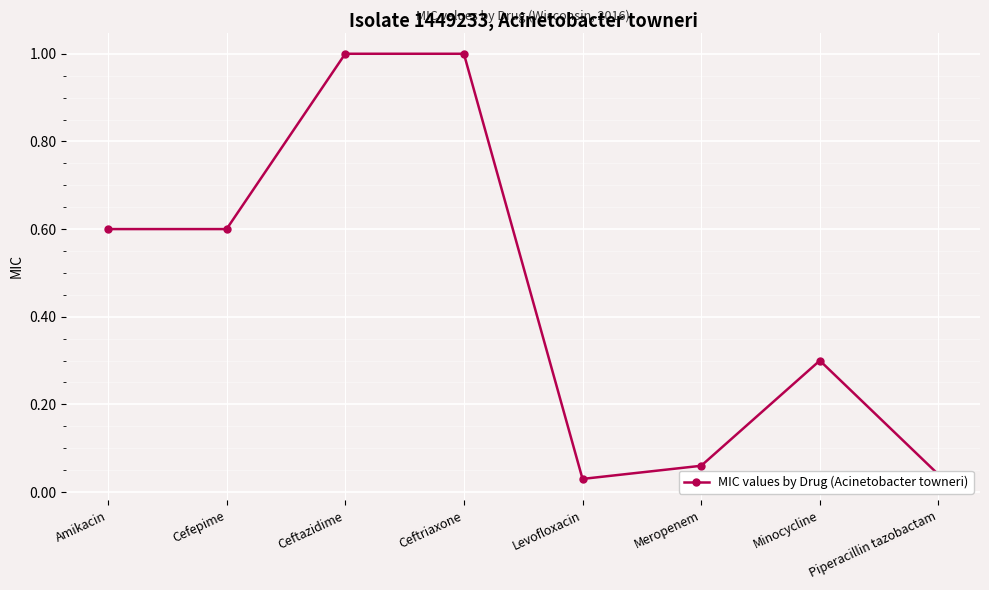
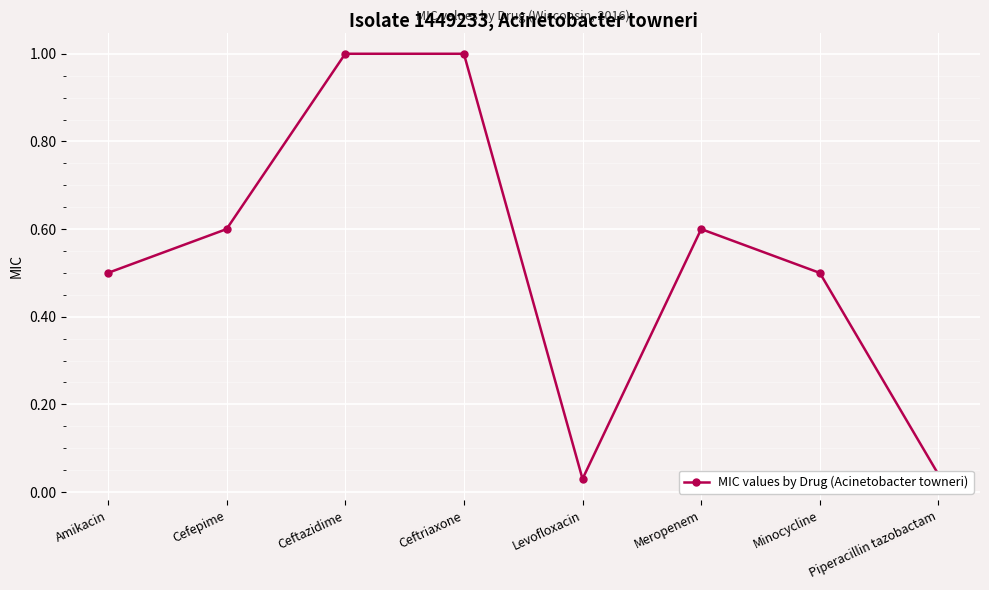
Amikacin: 0.6 -> 0.5
Meropenem: 0.06 -> 0.60
Minocycline: 0.3 -> 0.5
